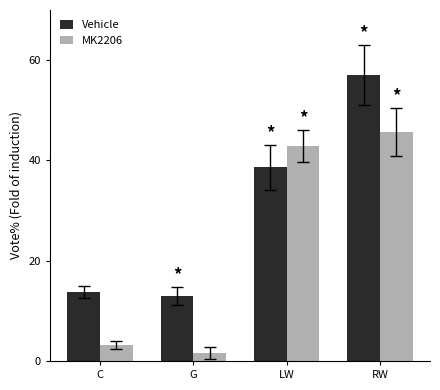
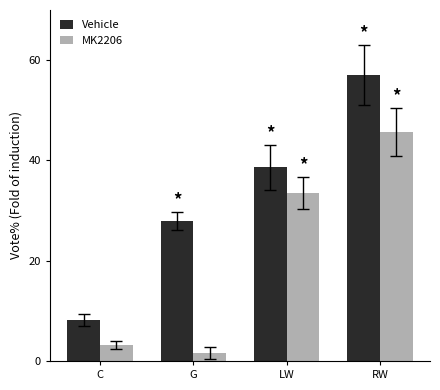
Vehicle, C: 14 -> 8
Vehicle, G: 13 -> 28
MK2206, LW: 43 -> 34
